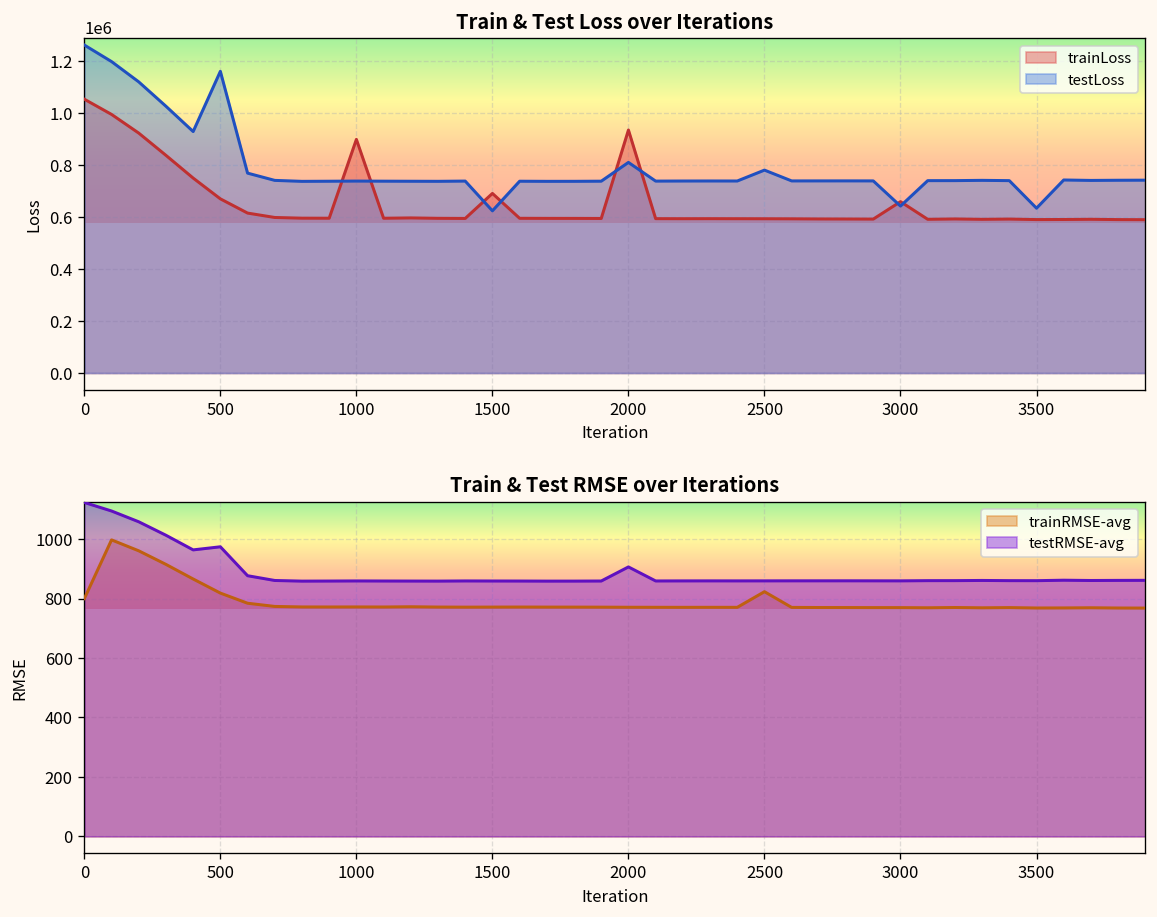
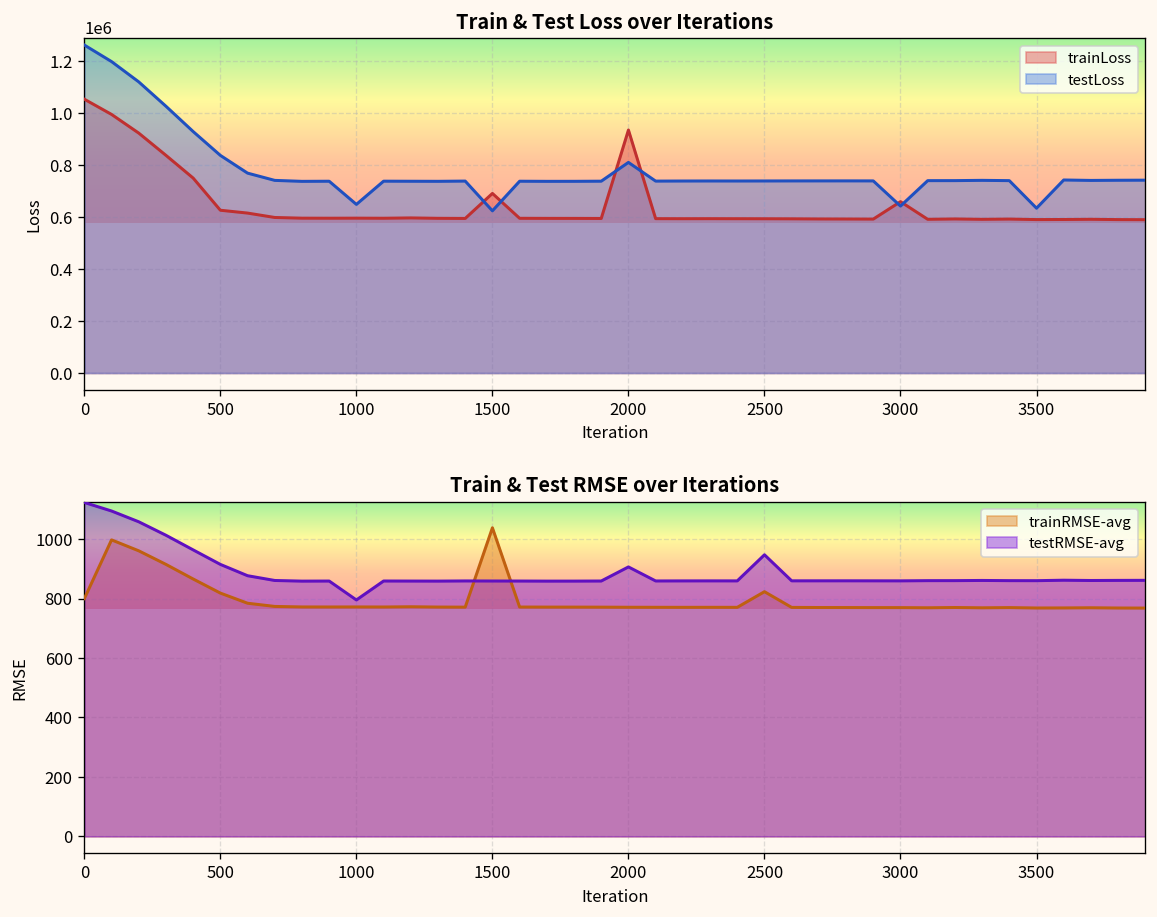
Train & Test Loss over Iterations, trainLoss, 500: 670000 -> 630000
Train & Test Loss over Iterations, testLoss, 500: 1160000 -> 840000
Train & Test Loss over Iterations, trainLoss, 1000: 900000 -> 600000
Train & Test Loss over Iterations, testLoss, 1000: 740000 -> 650000
Train & Test Loss over Iterations, testLoss, 2500: 780000 -> 740000
Train & Test RMSE over Iterations, testRMSE-avg, 500: 970 -> 920
Train & Test RMSE over Iterations, testRMSE-avg, 1000: 860 -> 800
Train & Test RMSE over Iterations, trainRMSE-avg, 1500: 770 -> 1040
Train & Test RMSE over Iterations, testRMSE-avg, 2500: 860 -> 950
